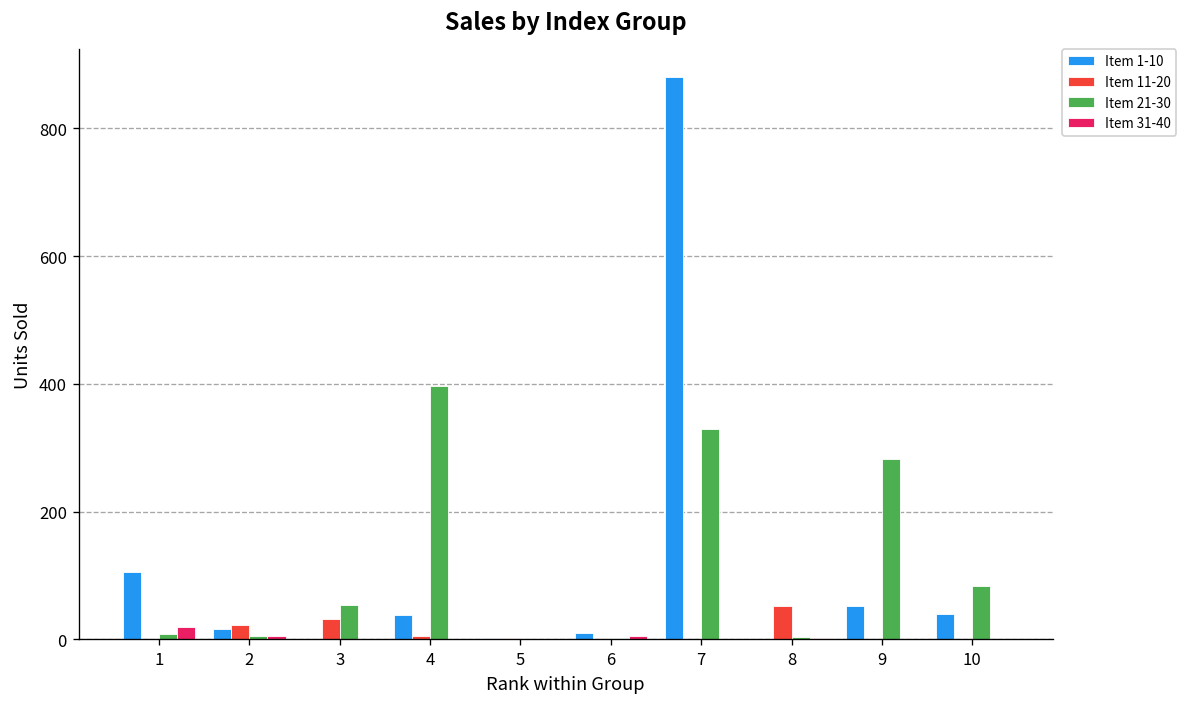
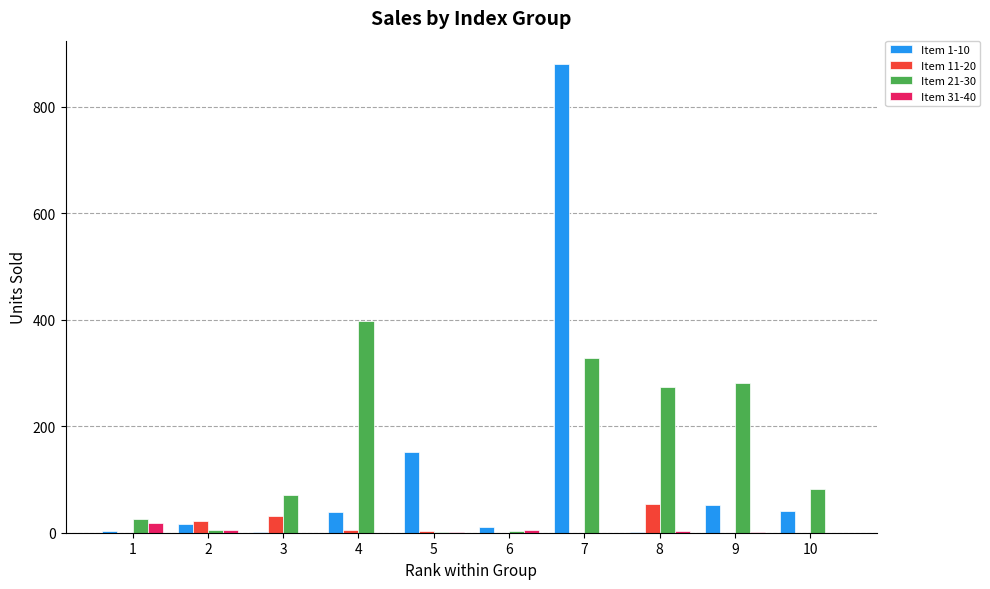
Item 1-10, 1: 110 -> 0
Item 21-30, 1: 10 -> 30
Item 21-30, 3: 50 -> 70
Item 1-10, 5: 0 -> 150
Item 21-30, 8: 0 -> 270
